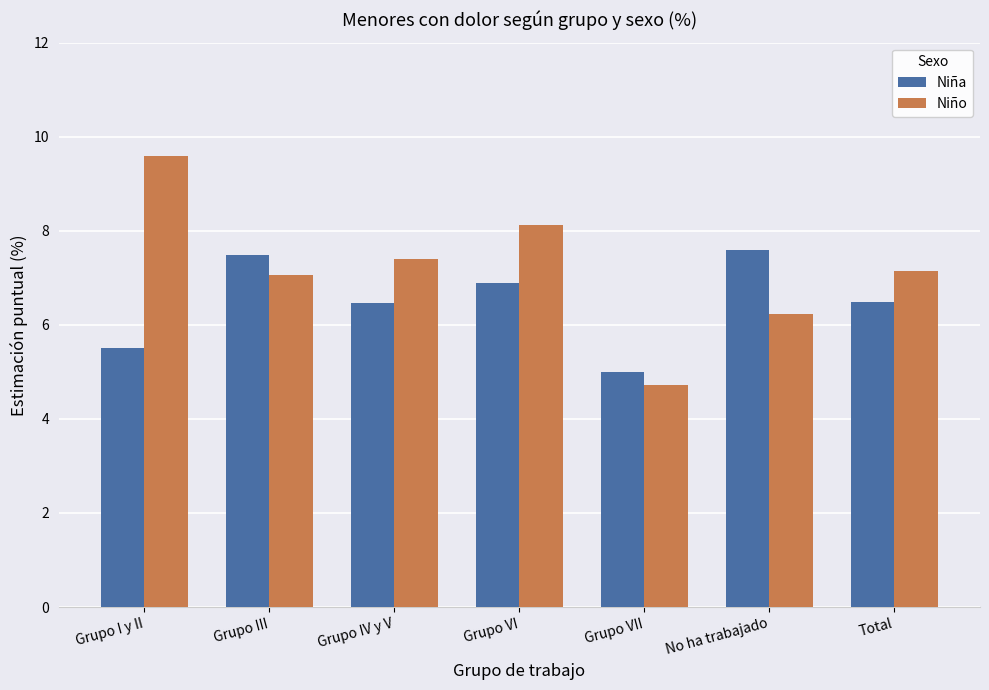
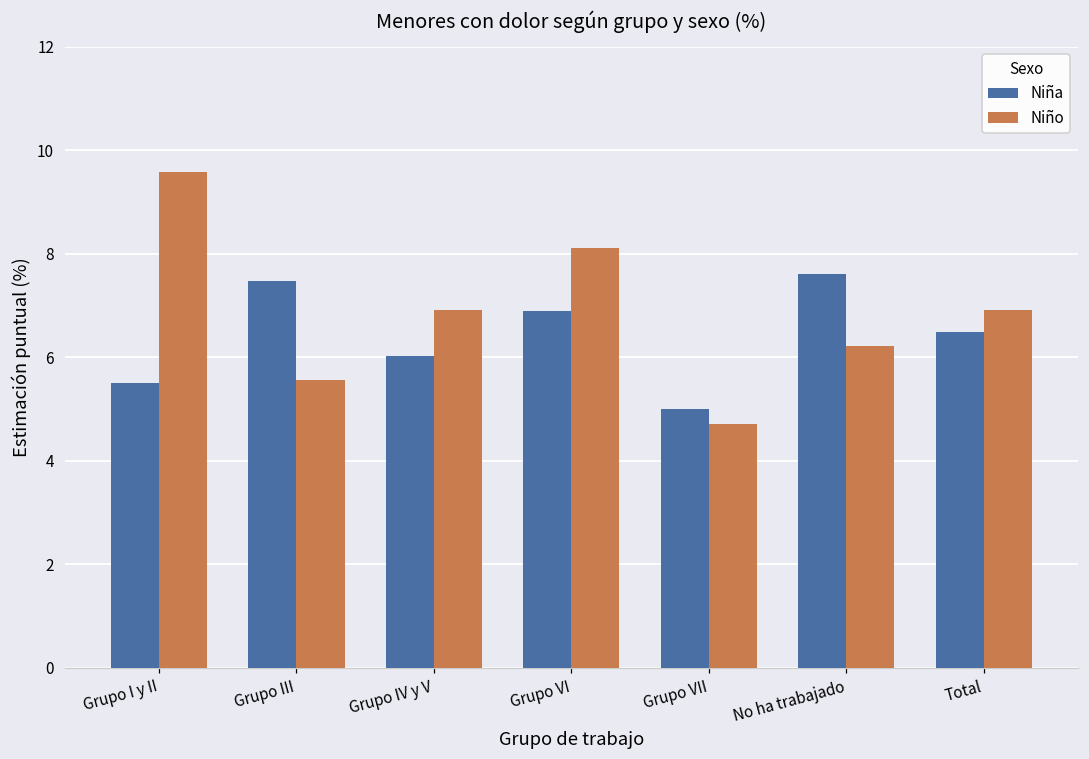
Niño, Grupo III: 7.1 -> 5.6
Niña, Grupo IV y V: 6.5 -> 6.0
Niño, Grupo IV y V: 7.4 -> 6.9
Niño, Total: 7.2 -> 6.9
